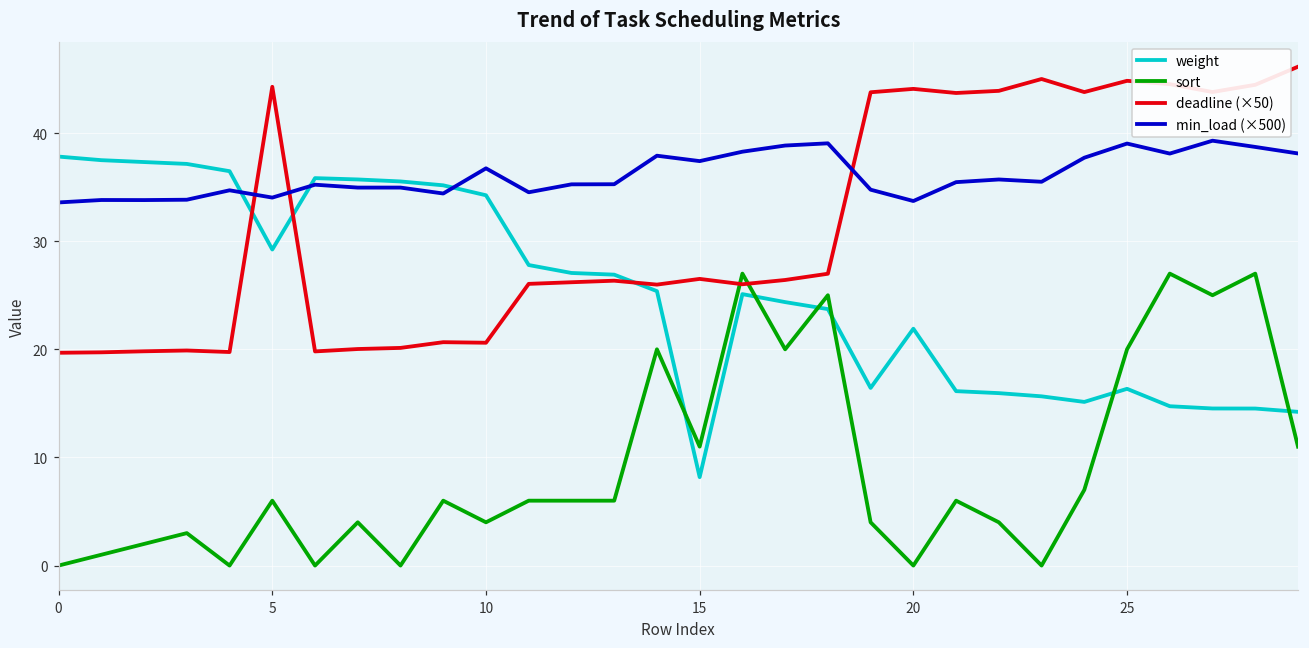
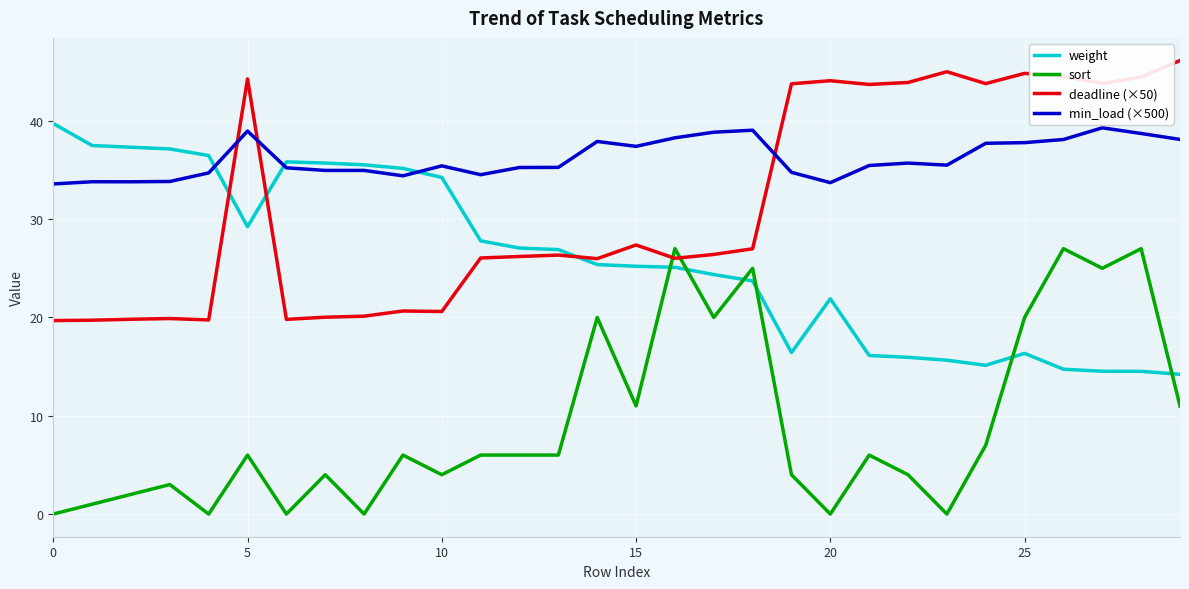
weight, 0: 38 -> 40
min_load (×500), 5: 34 -> 39
min_load (×500), 10: 37 -> 35
weight, 15: 8 -> 25
deadline (×50), 15: 26.5 -> 27.4
min_load (×500), 25: 39 -> 38
